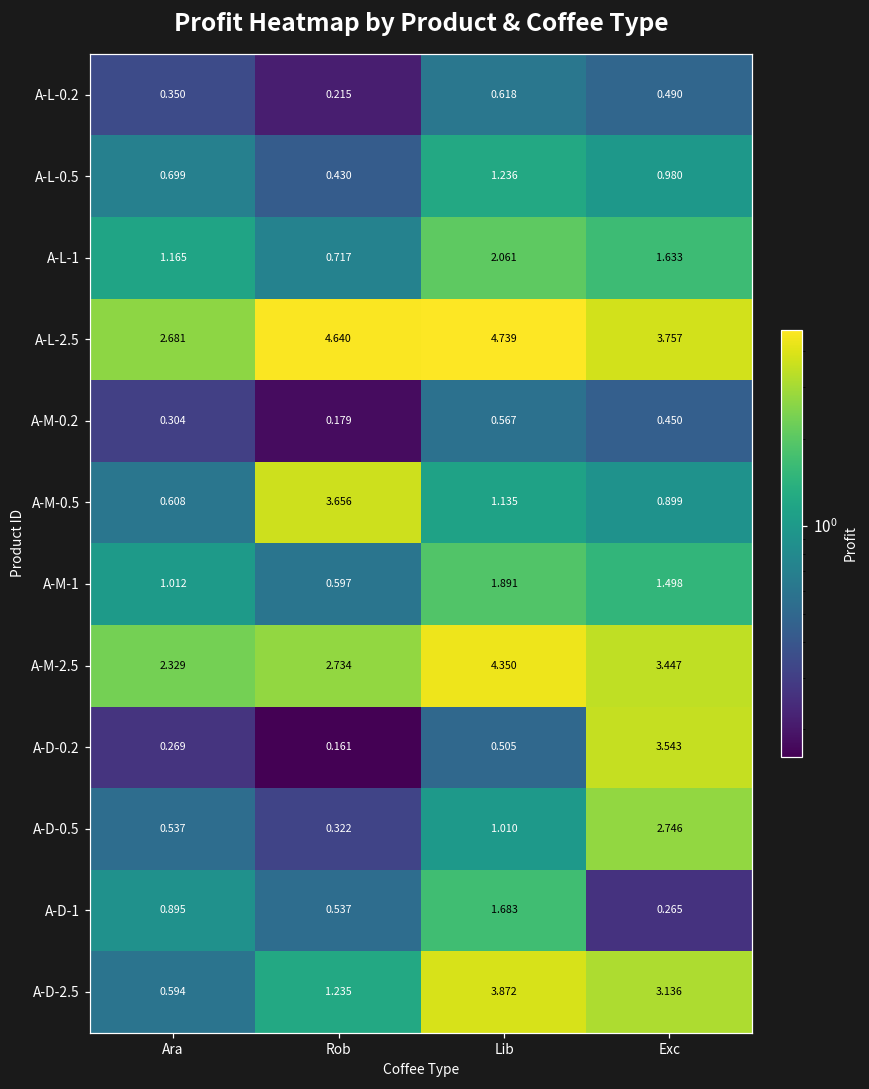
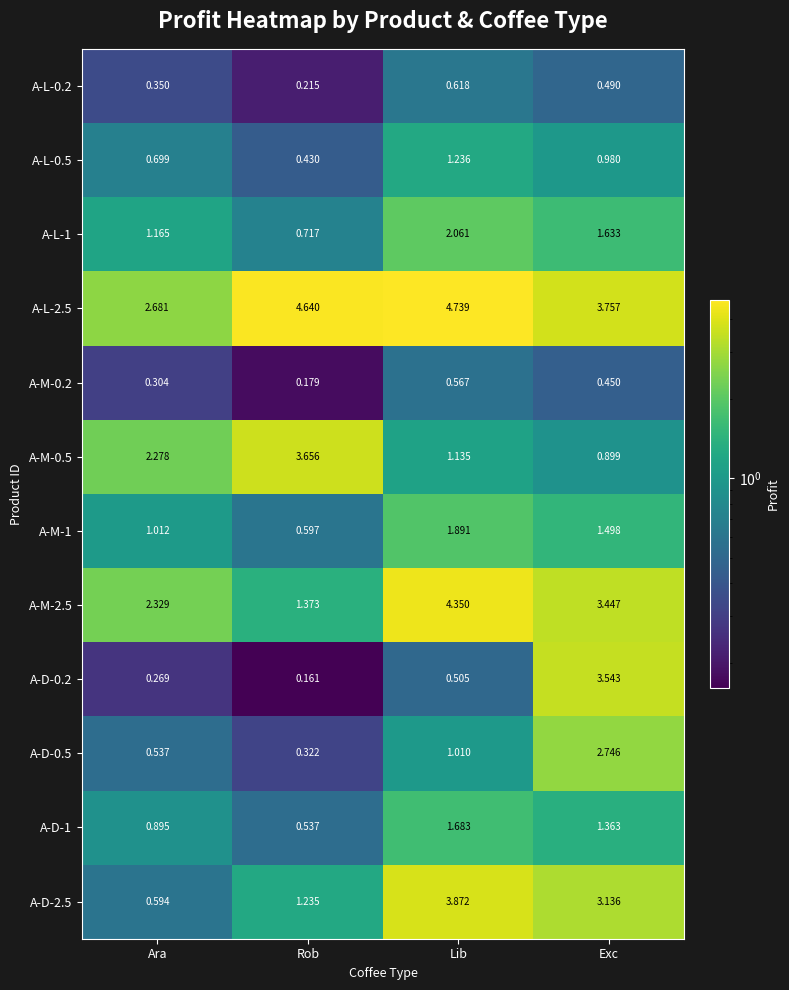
A-M-0.5, Ara: 0.608 -> 2.278
A-M-2.5, Rob: 2.734 -> 1.373
A-D-1, Exc: 0.265 -> 1.363
